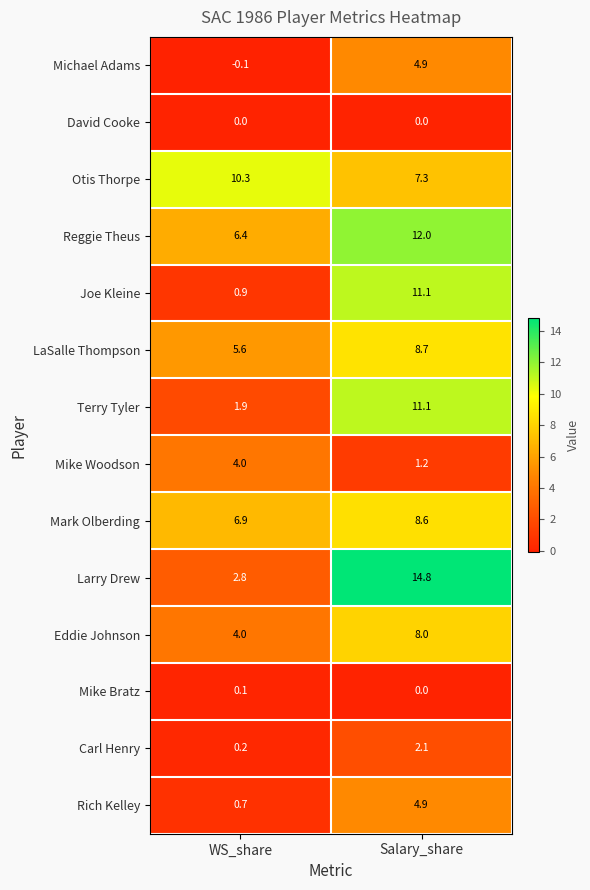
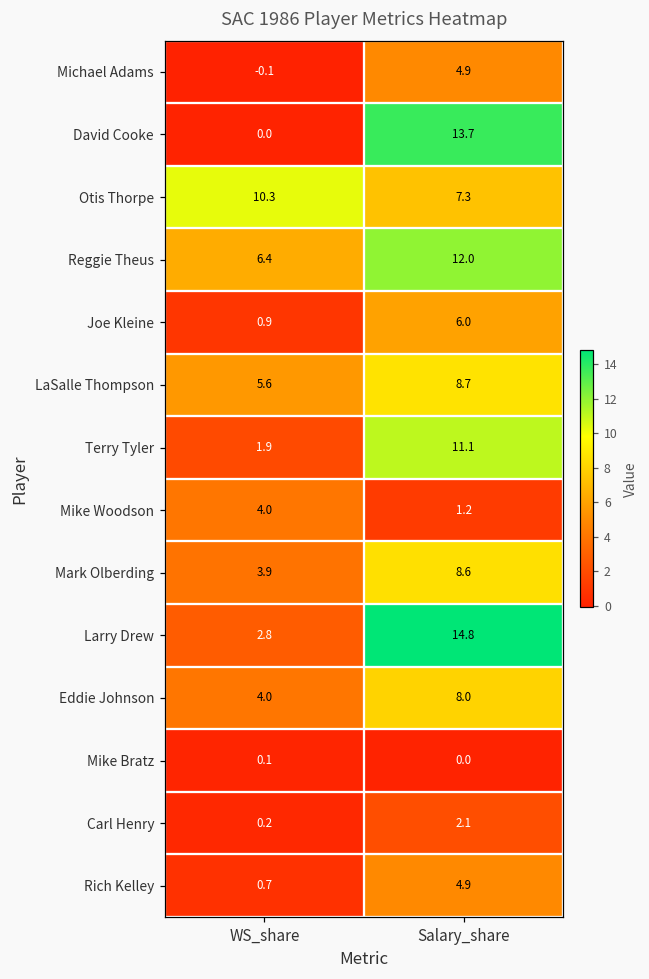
David Cooke, Salary_share: 0.0 -> 13.7
Joe Kleine, Salary_share: 11.1 -> 6.0
Mark Olberding, WS_share: 6.9 -> 3.9
